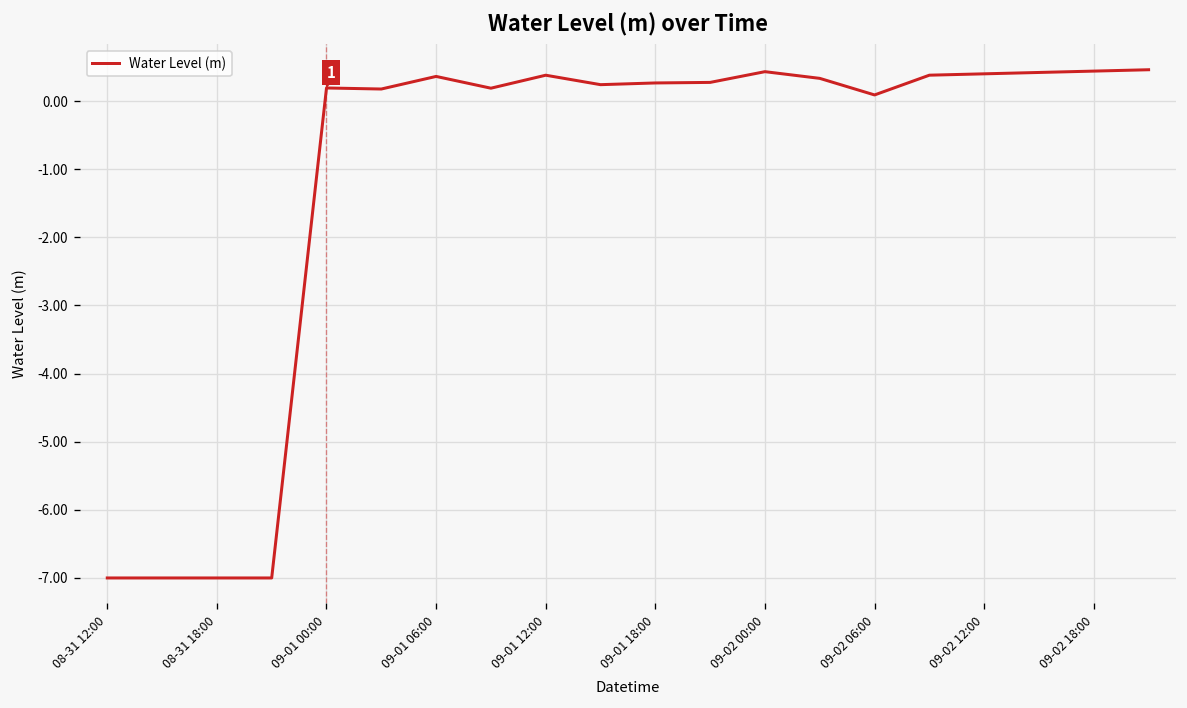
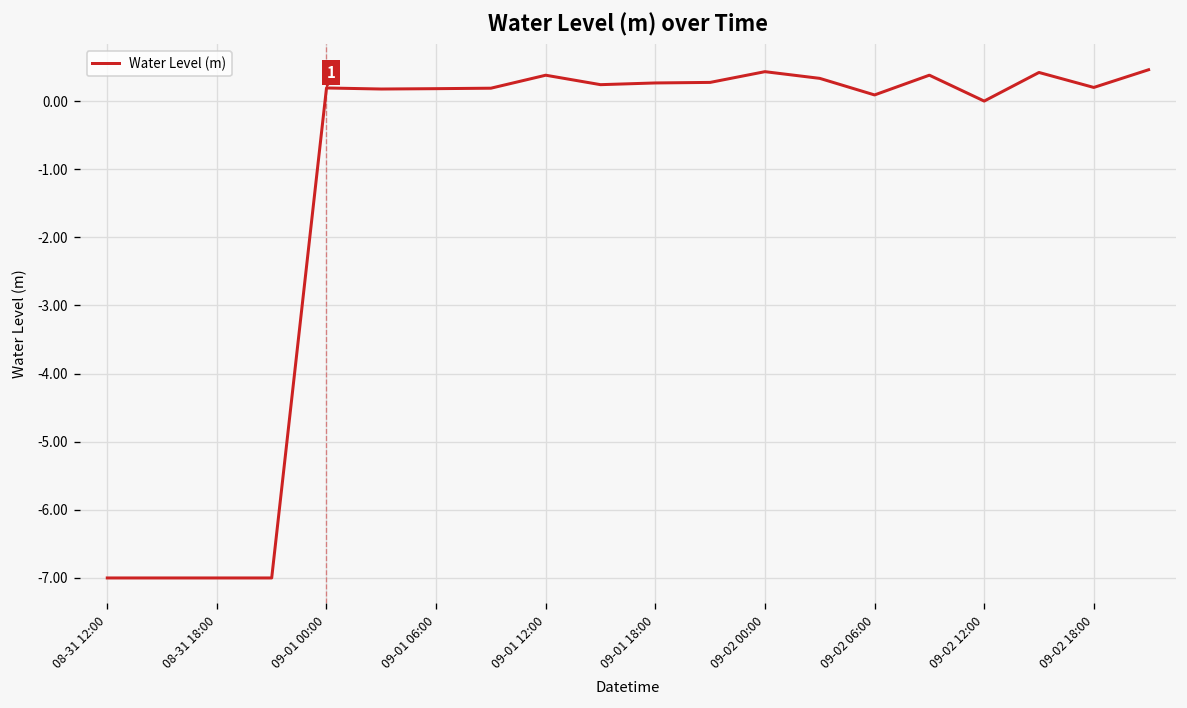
09-01 06:00: 0.4 -> 0.2
09-02 12:00: 0.4 -> 0.0
09-02 18:00: 0.4 -> 0.2
